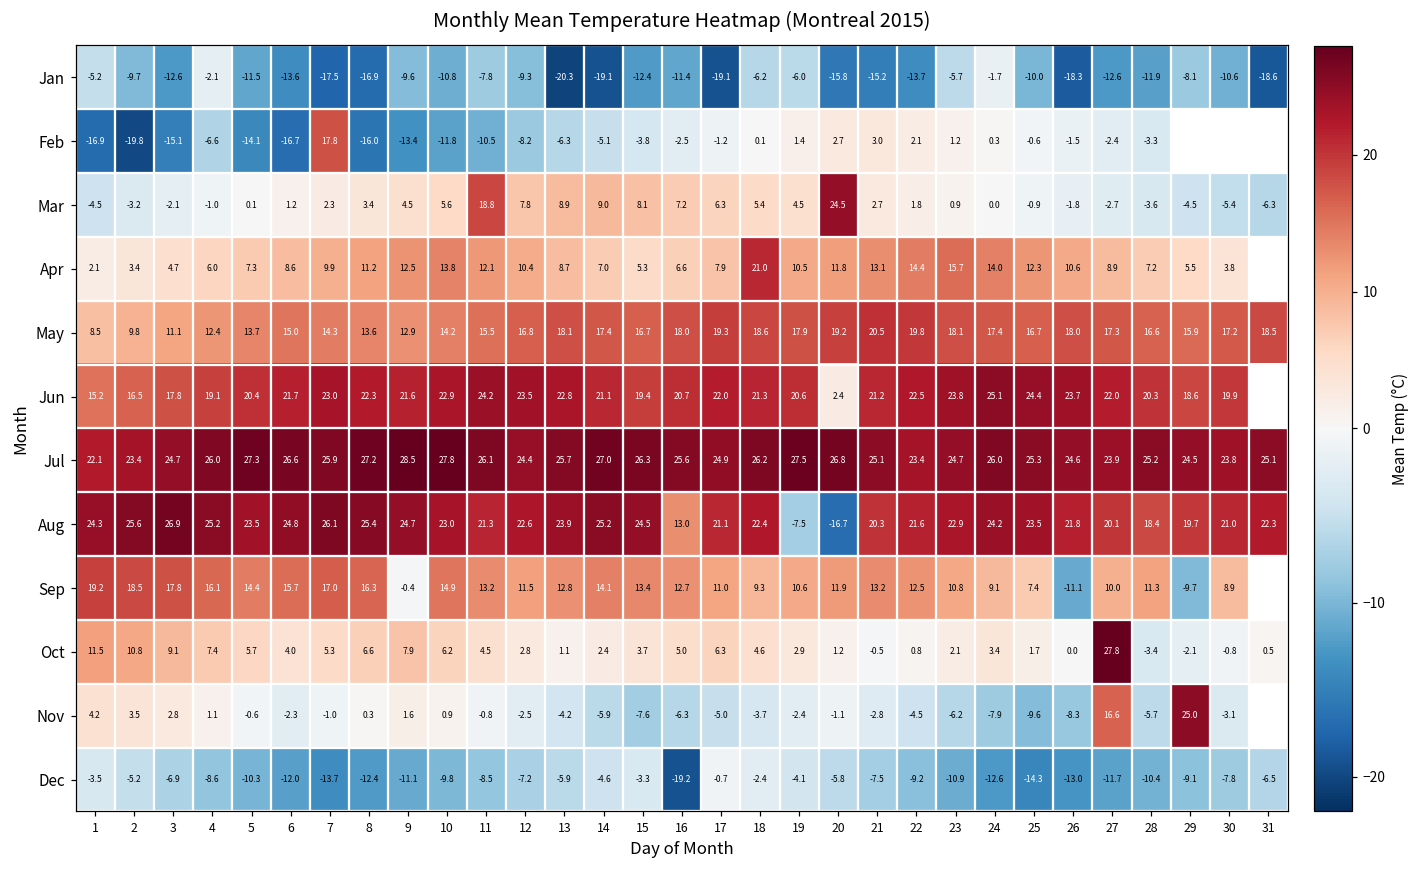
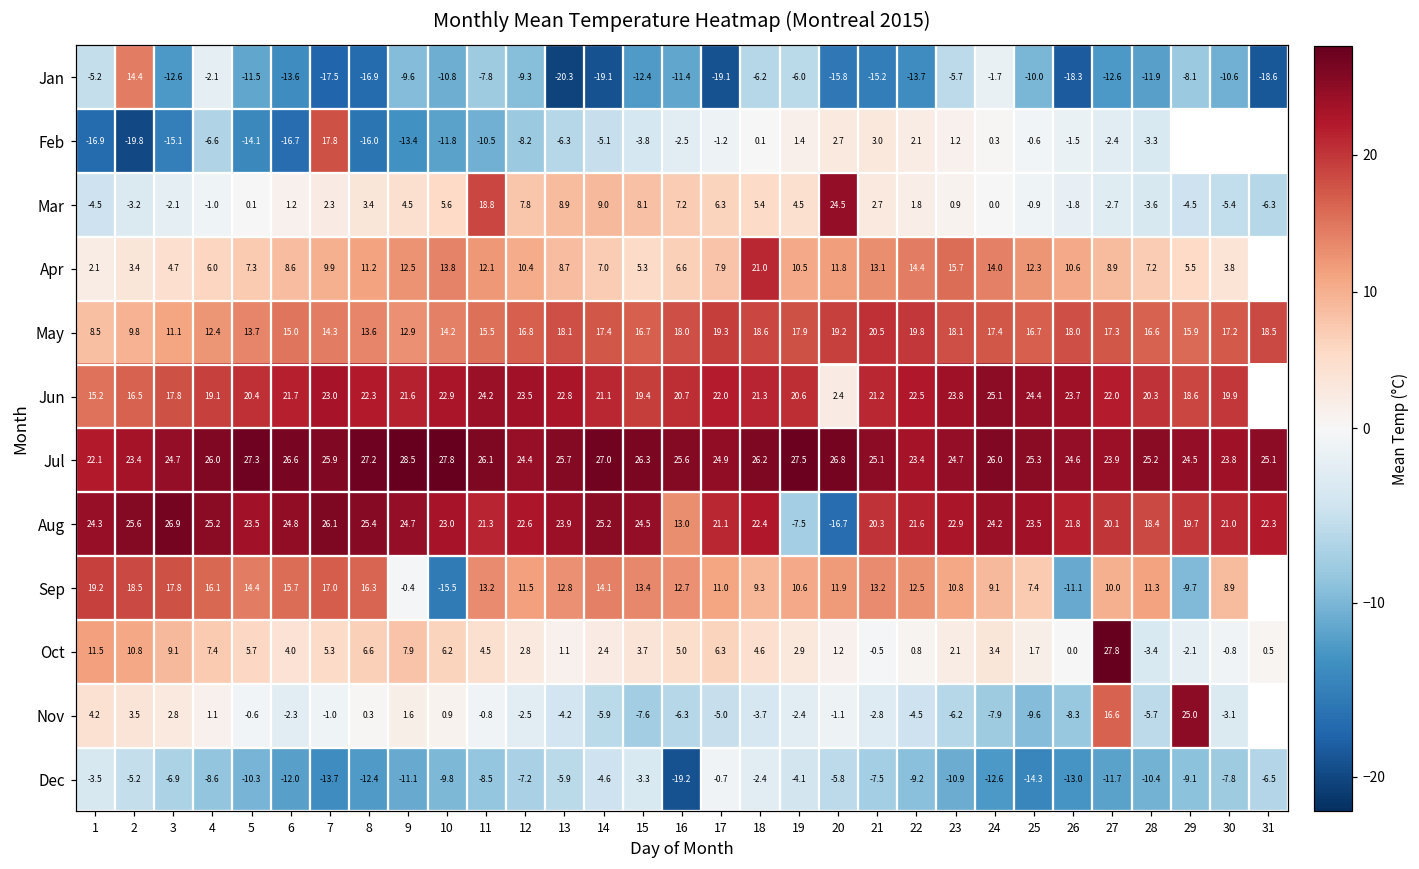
Jan, 2: -9.7 -> 14.4
Sep, 10: 14.9 -> -15.5
